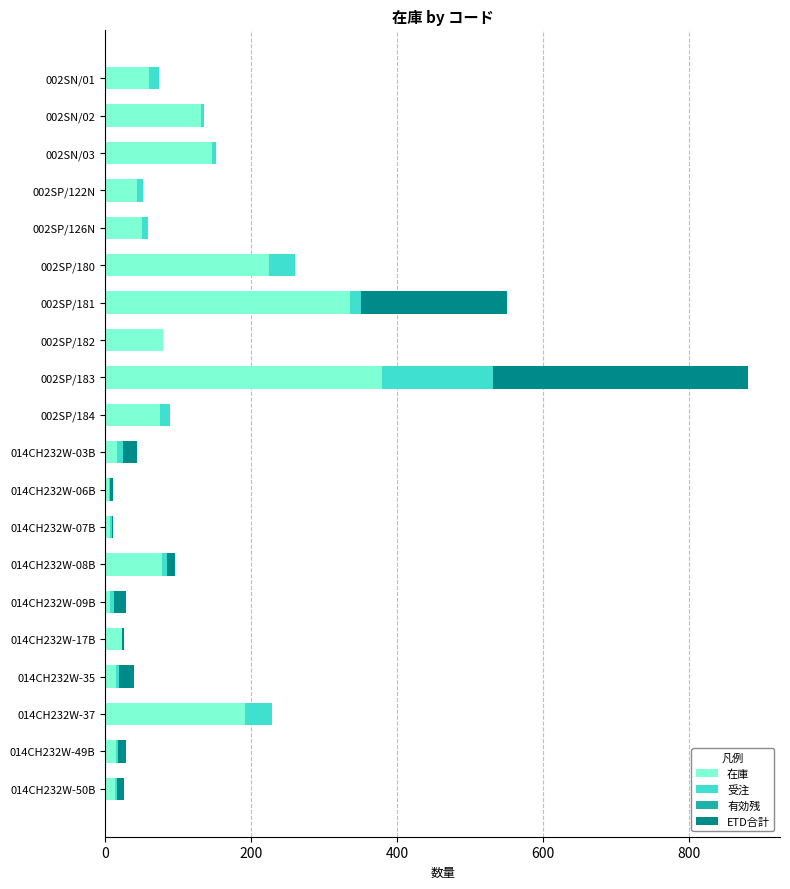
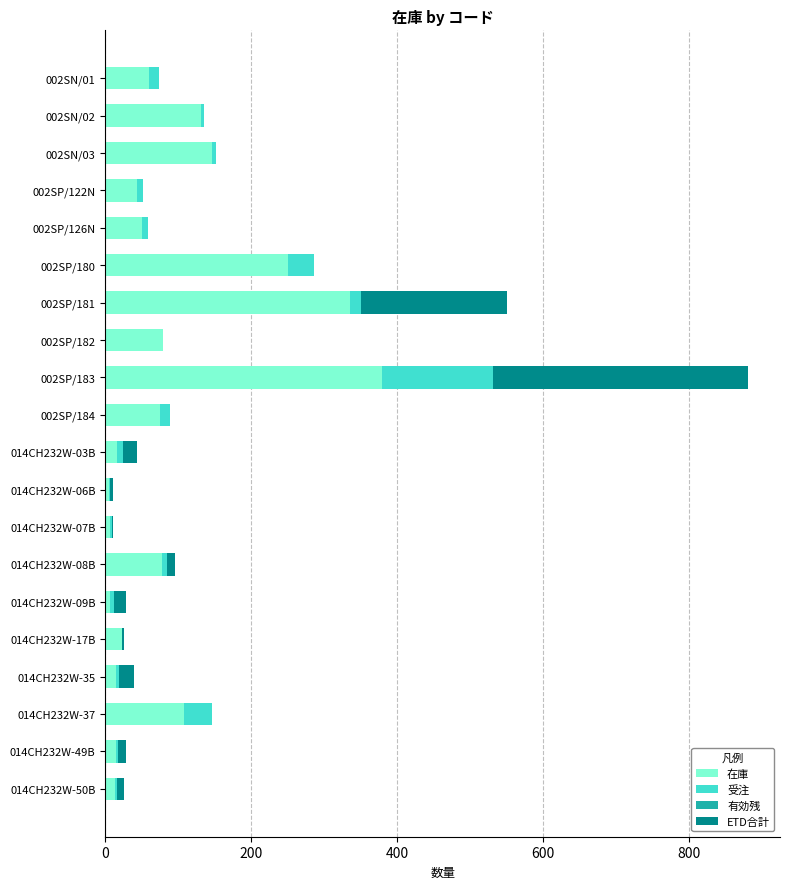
在庫, 002SP/180: 230 -> 250
在庫, 014CH232W-37: 190 -> 110
